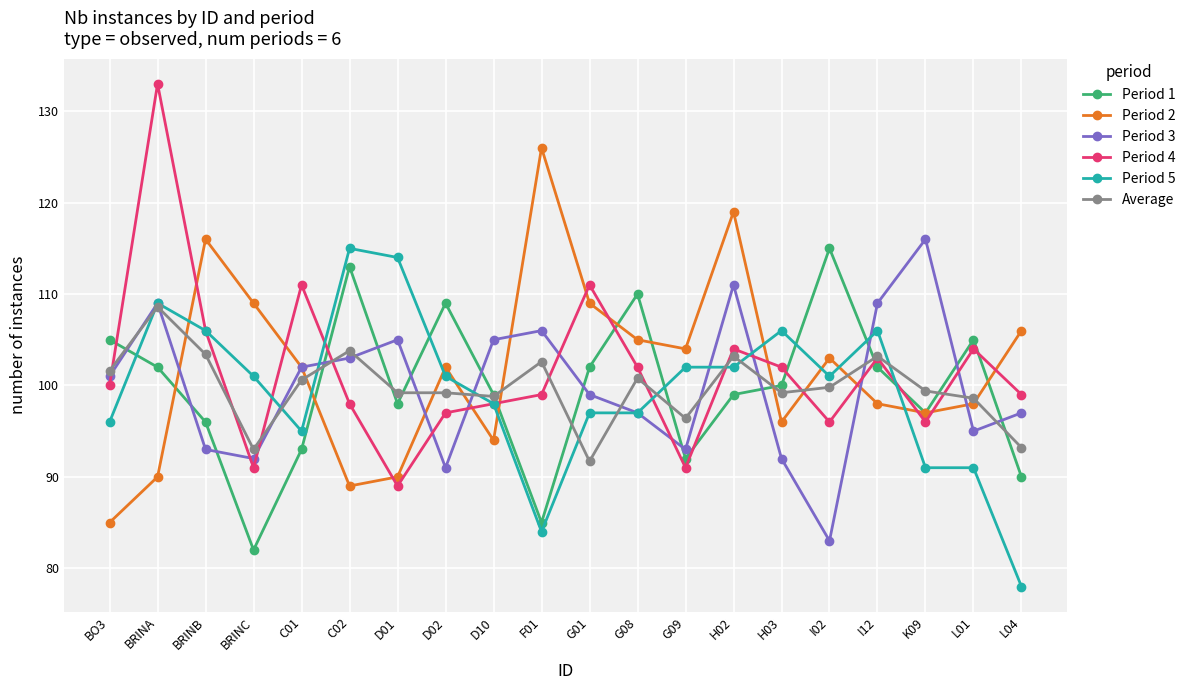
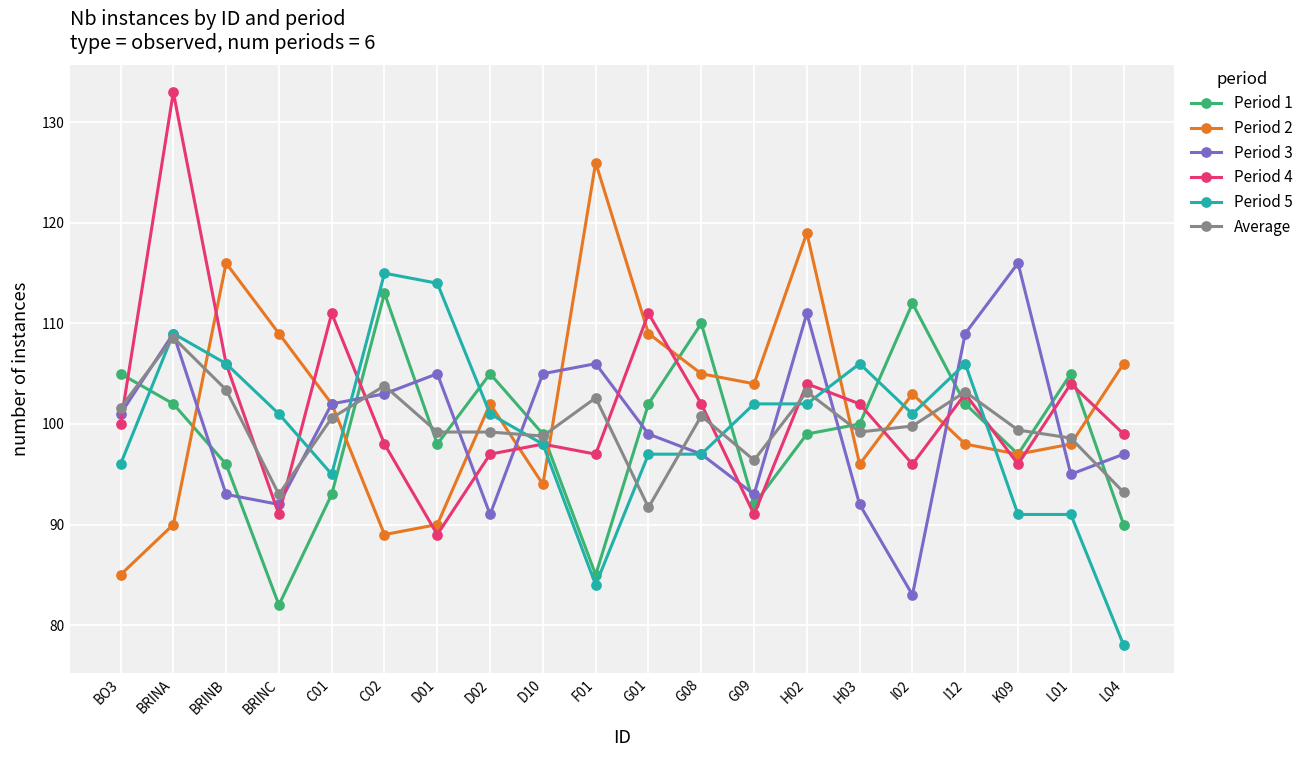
Period 1, D02: 109 -> 105
Period 4, F01: 99 -> 97
Period 1, I02: 115 -> 112
